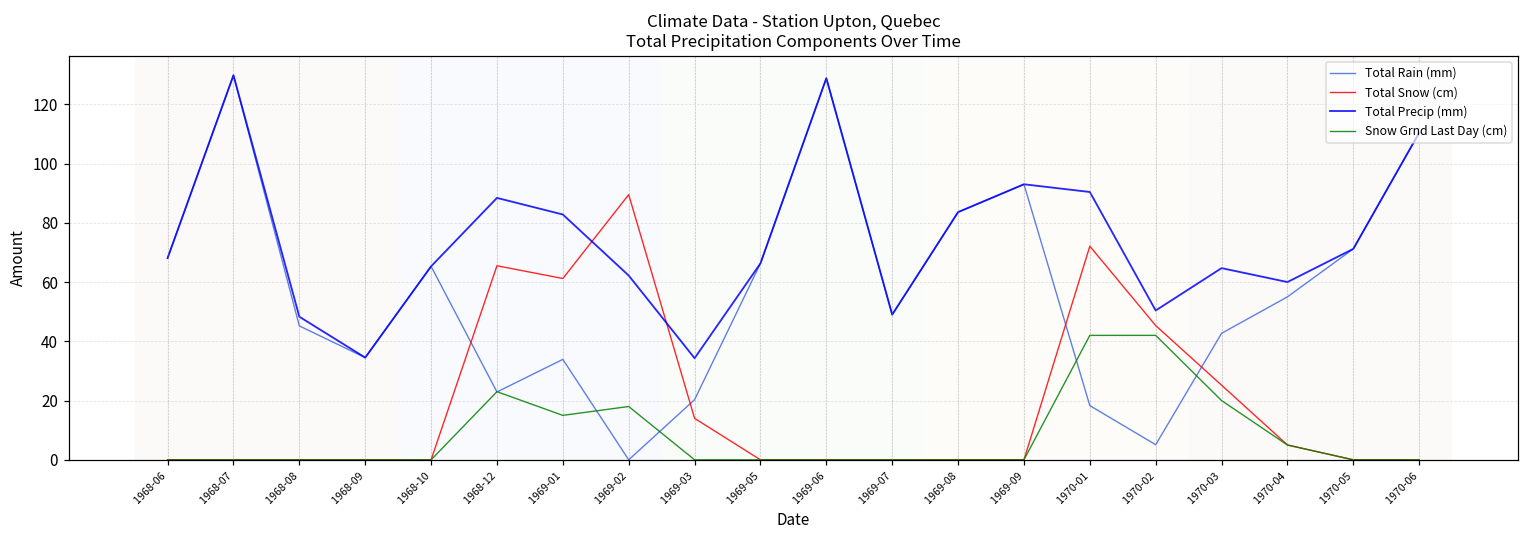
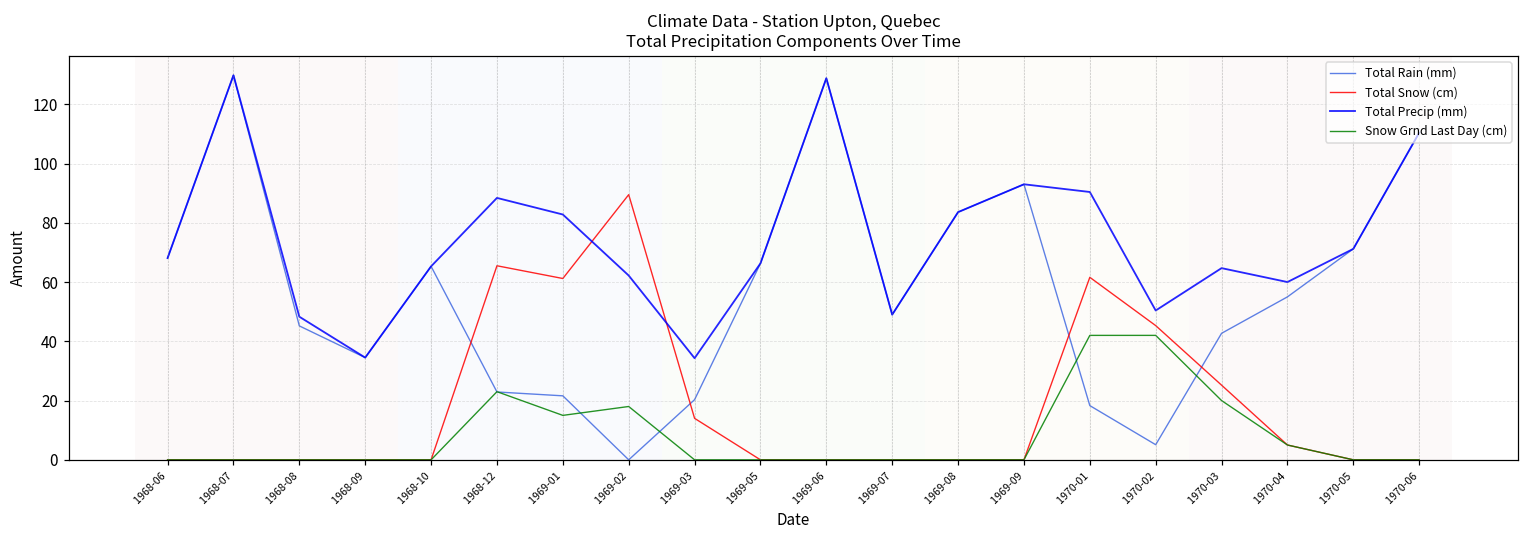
Total Rain (mm), 1969-01: 34 -> 22
Total Snow (cm), 1970-01: 72 -> 62
